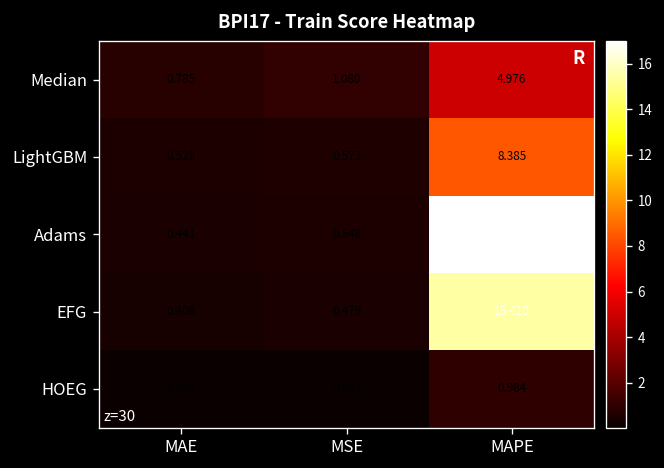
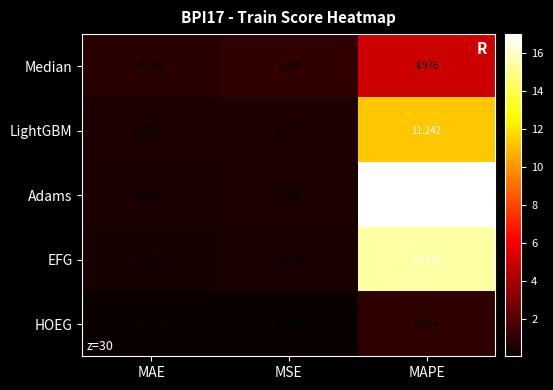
LightGBM, MAPE: 8.385 -> 11.242
